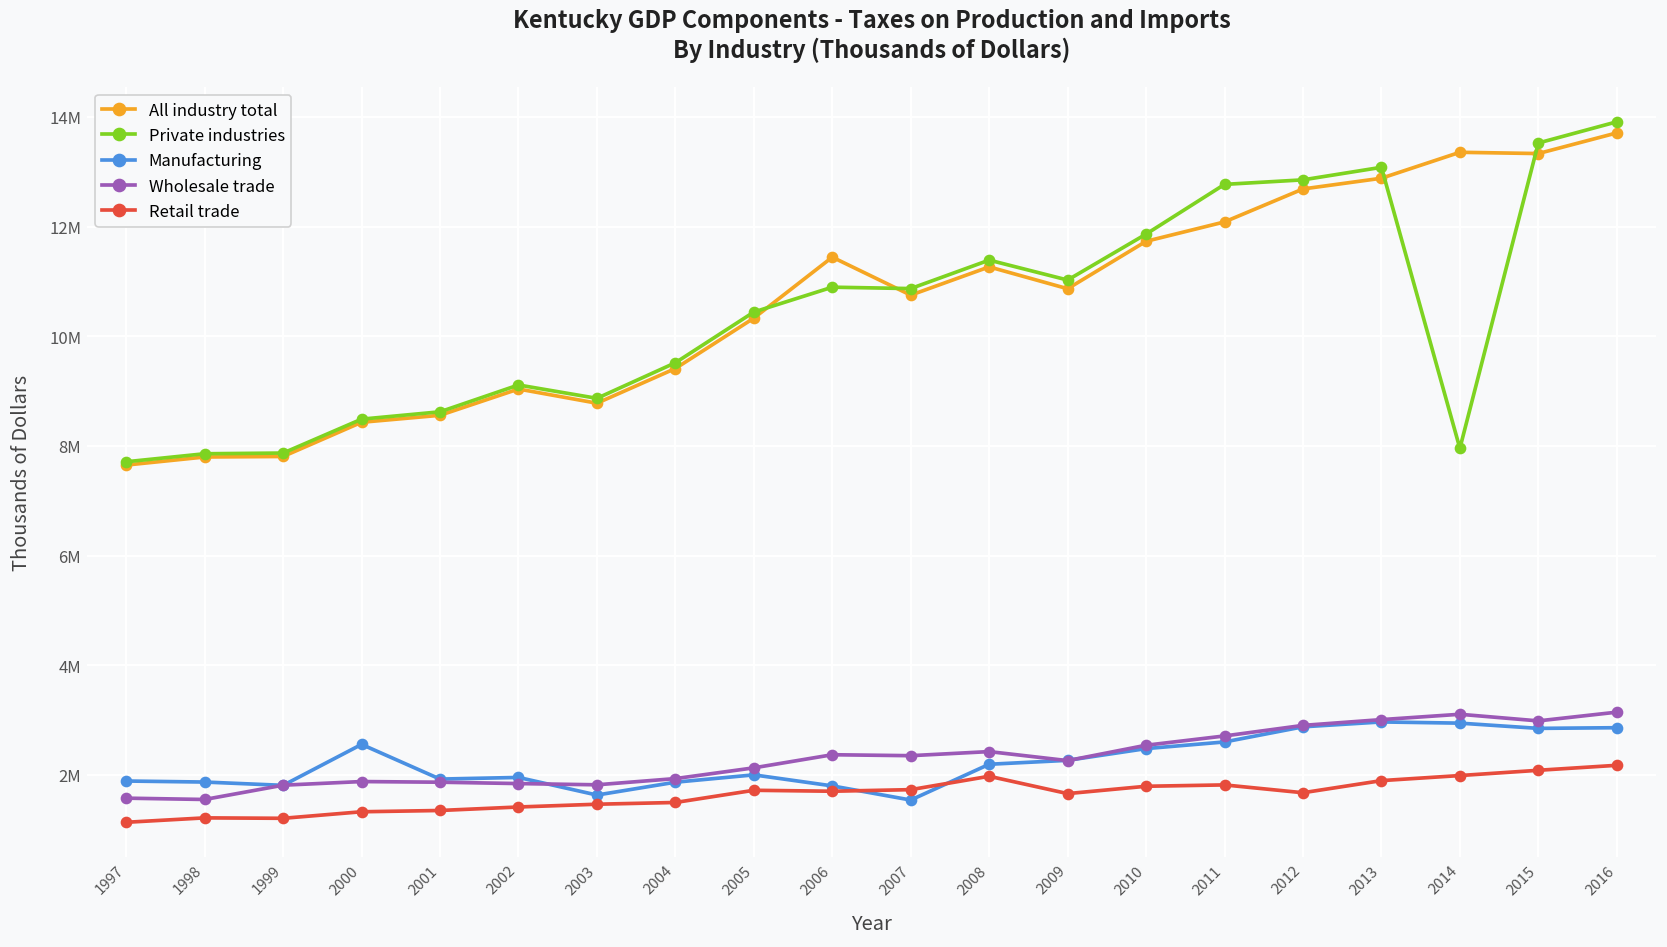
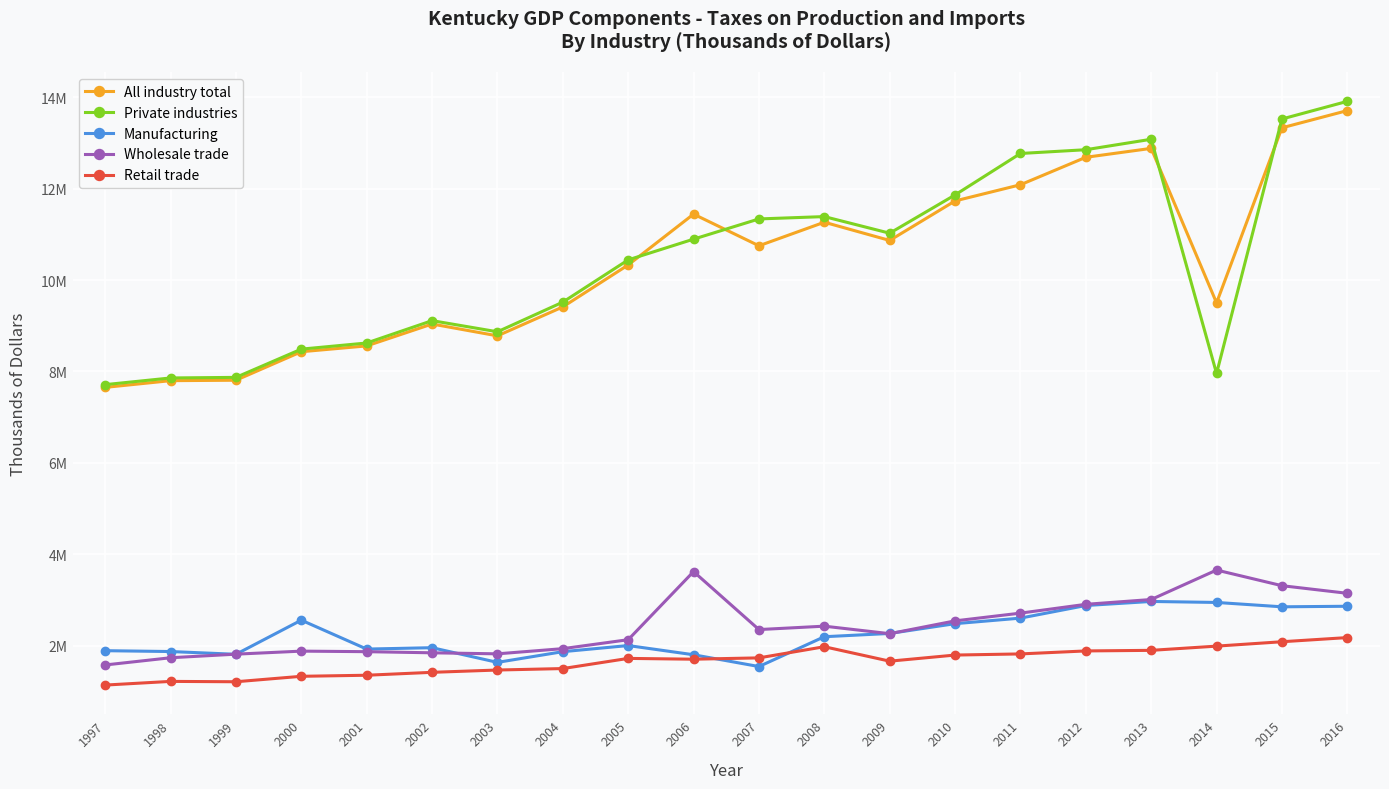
Wholesale trade, 1998: 1600000 -> 1700000
Wholesale trade, 2006: 2400000 -> 3600000
Private industries, 2007: 10900000 -> 11300000
Retail trade, 2012: 1700000 -> 1900000
All industry total, 2014: 13400000 -> 9500000
Wholesale trade, 2014: 3100000 -> 3700000
Wholesale trade, 2015: 3000000 -> 3300000
